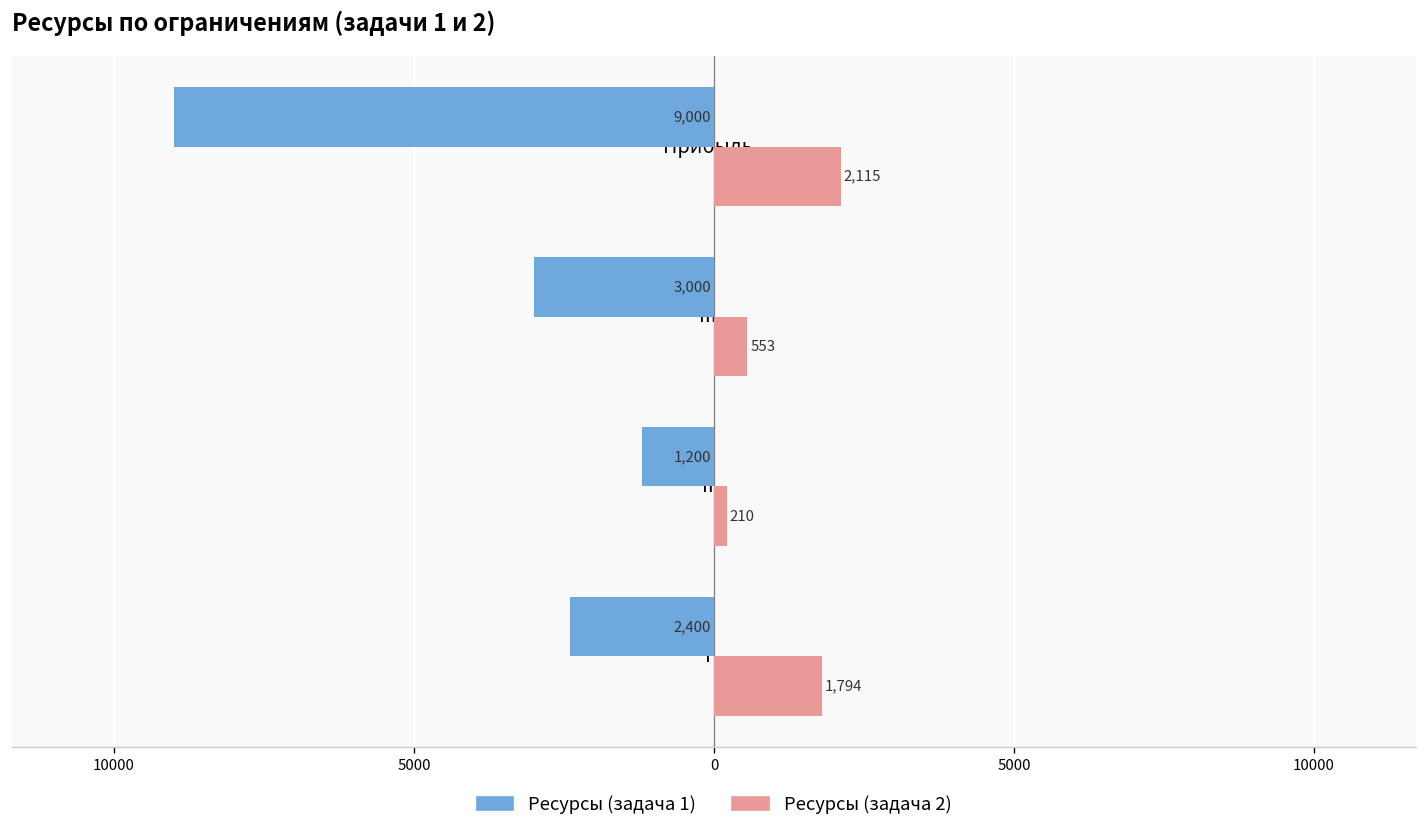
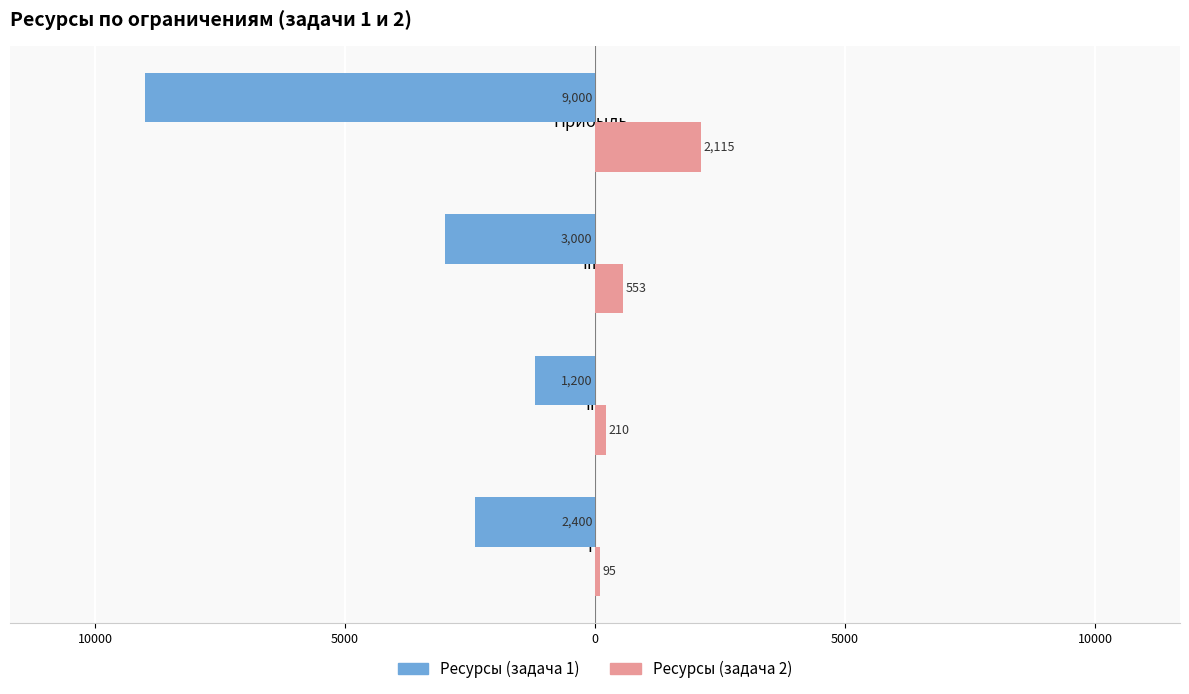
Ресурсы (задача 2), I: 1,794 -> 95
